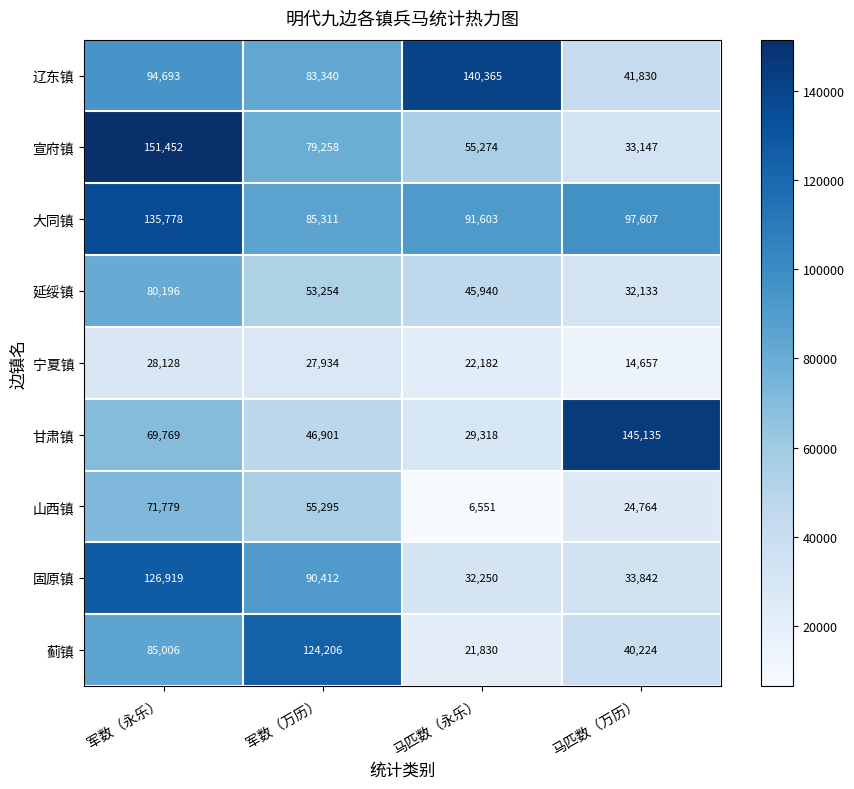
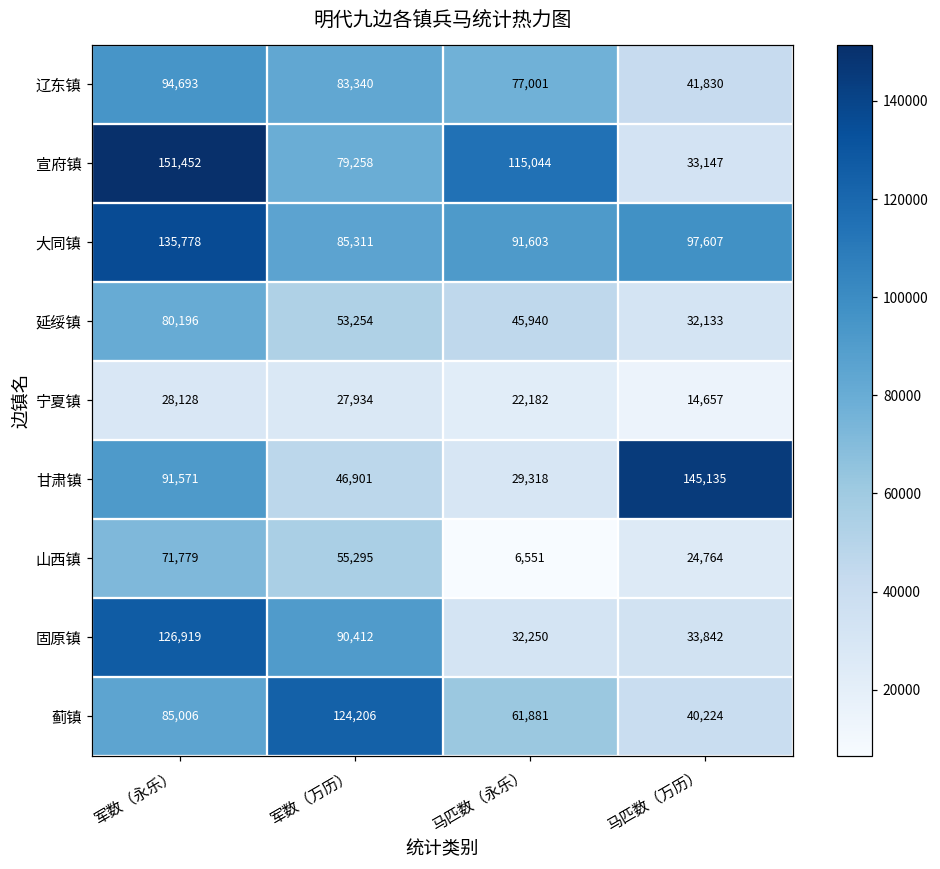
辽东镇, 马匹数（永乐）: 140,365 -> 77,001
宣府镇, 马匹数（永乐）: 55,274 -> 115,044
甘肃镇, 军数（永乐）: 69,769 -> 91,571
蓟镇, 马匹数（永乐）: 21,830 -> 61,881
